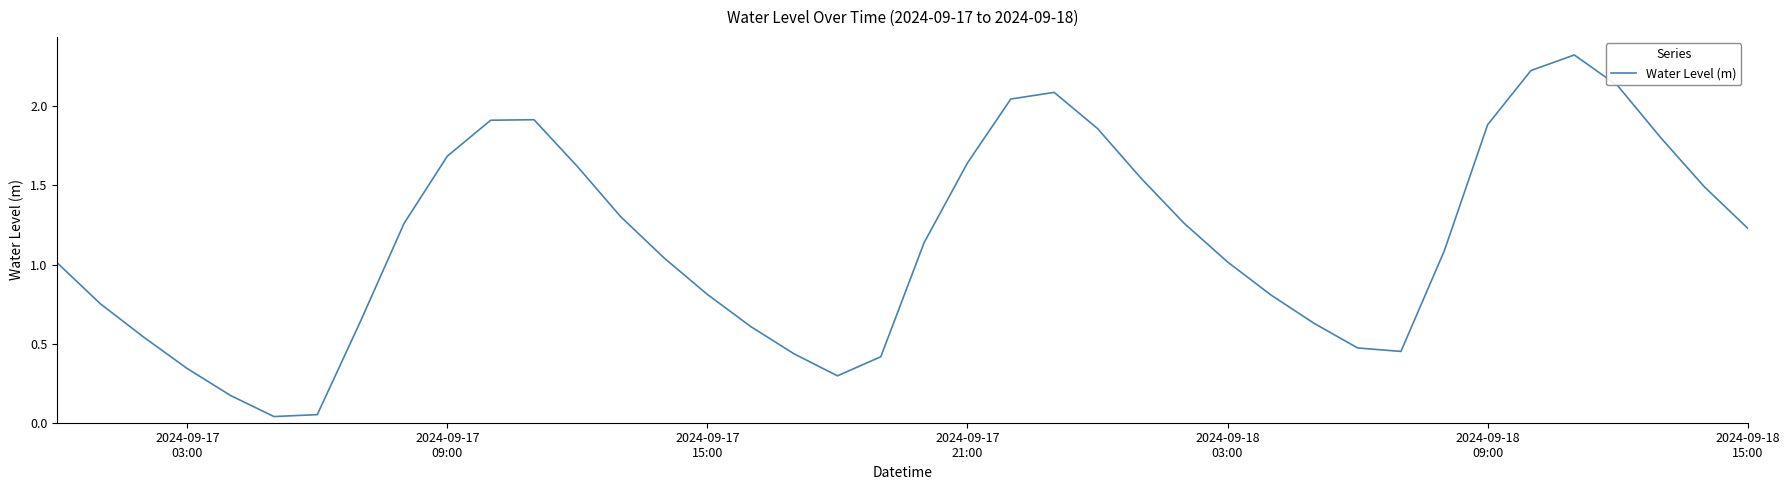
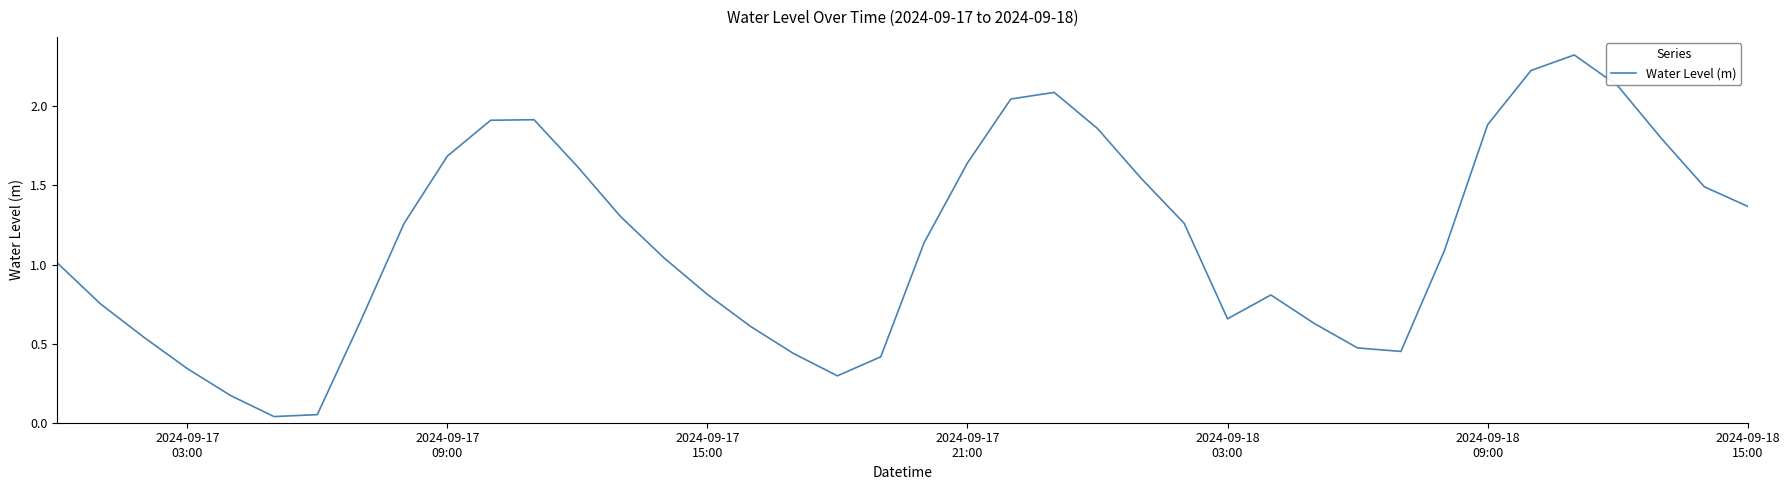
2024-09-18 03:00: 1.02 -> 0.66
2024-09-18 15:00: 1.23 -> 1.37
